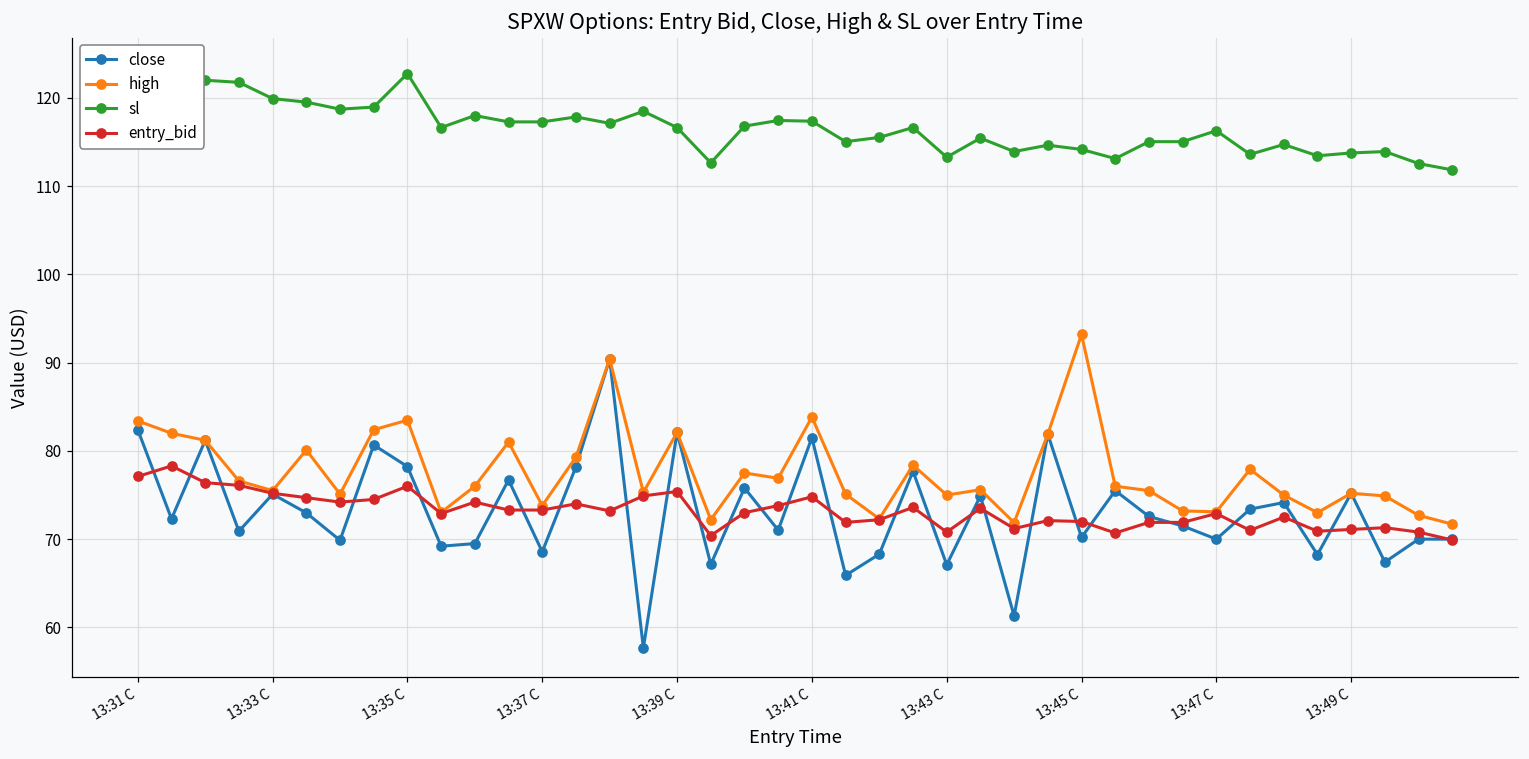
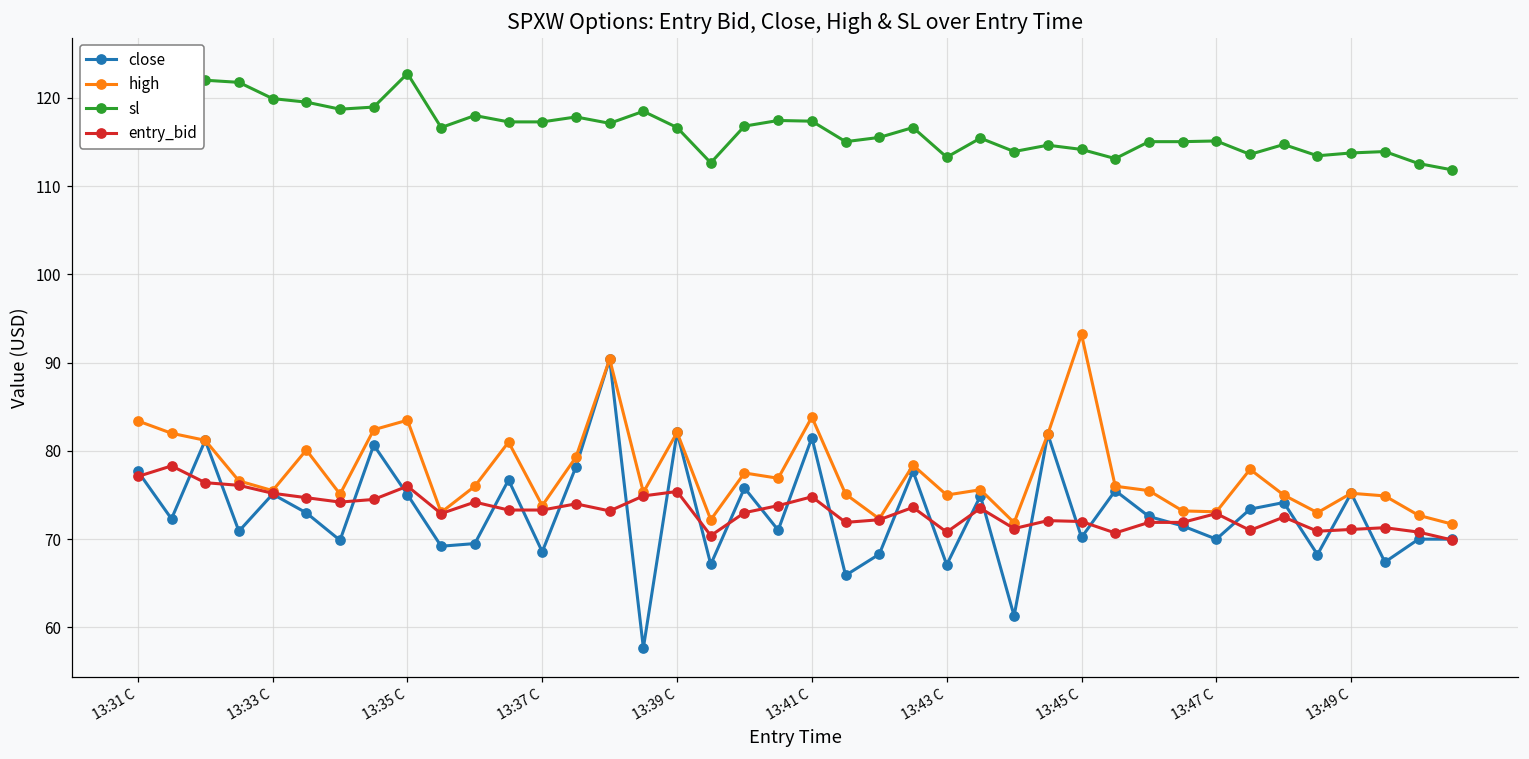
close, 13:31 C: 82 -> 78
close, 13:35 C: 78 -> 75
sl, 13:47 C: 116 -> 115
